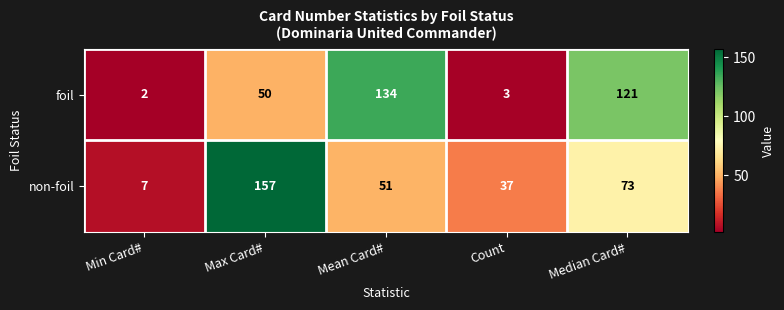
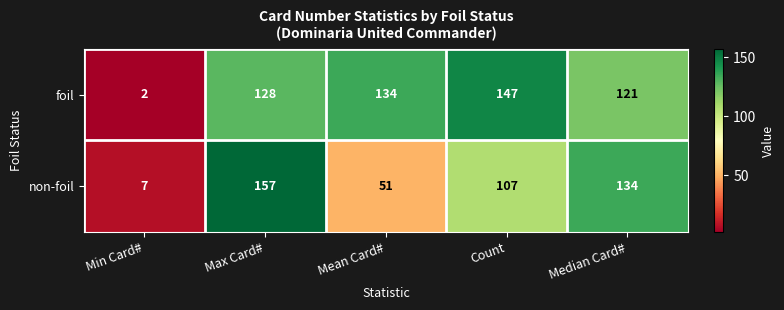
foil, Max Card#: 50 -> 128
foil, Count: 3 -> 147
non-foil, Count: 37 -> 107
non-foil, Median Card#: 73 -> 134
